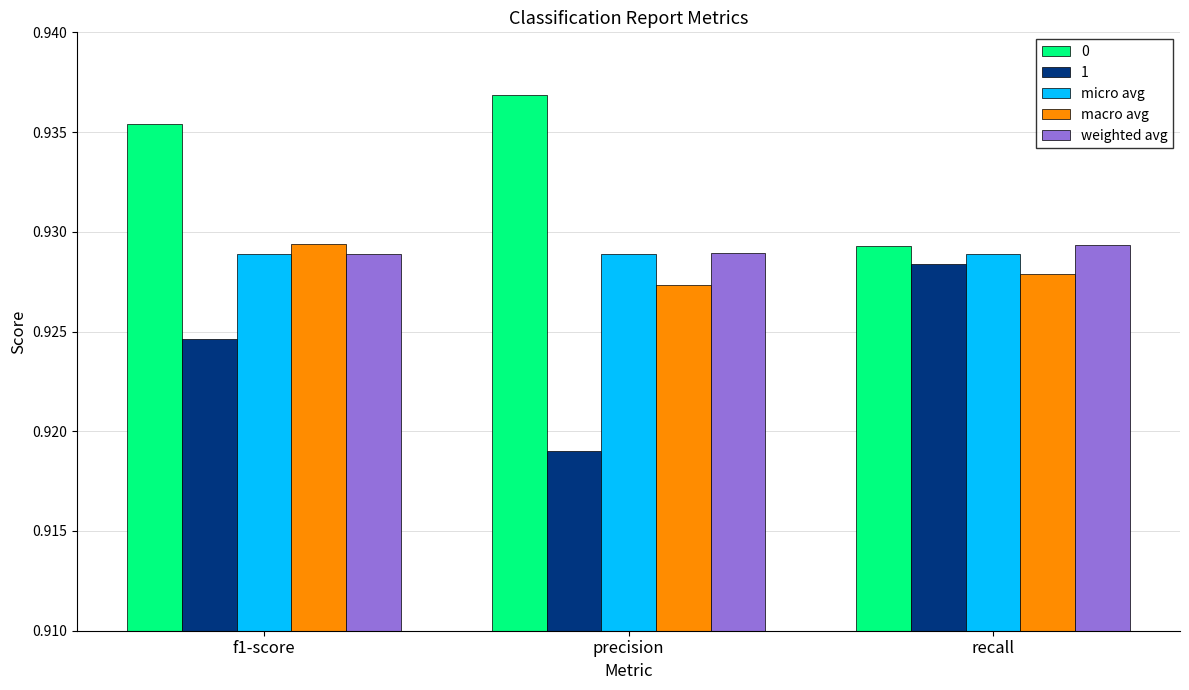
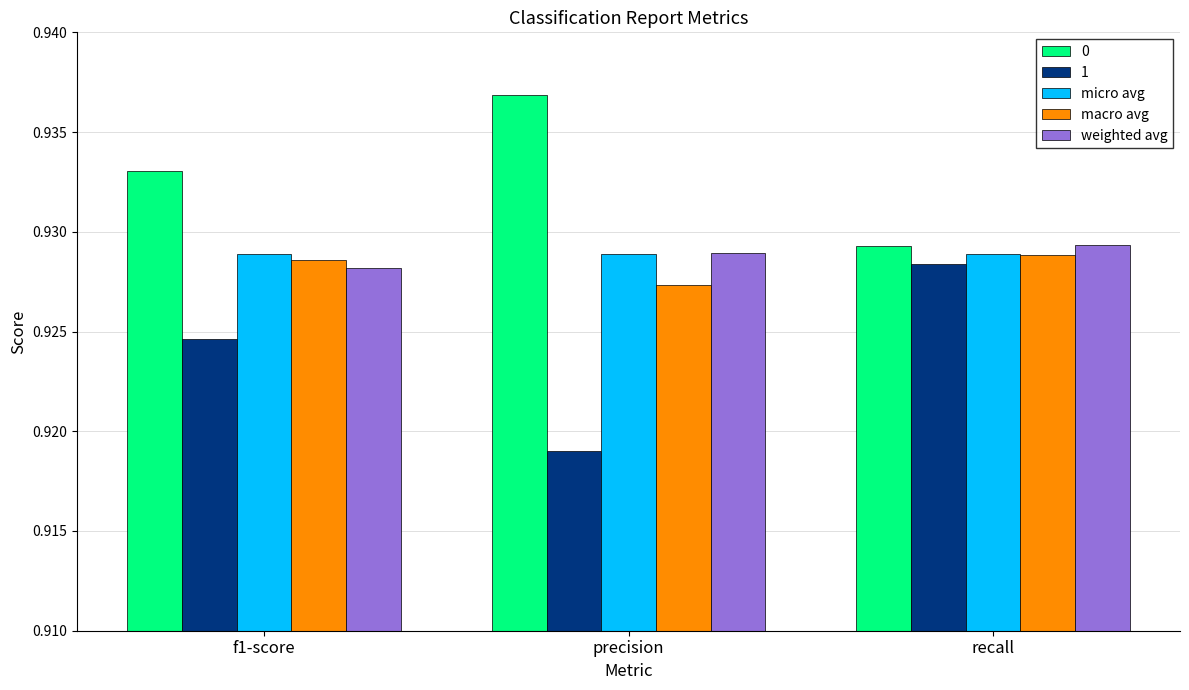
0, f1-score: 0.9354 -> 0.9331
macro avg, f1-score: 0.9294 -> 0.9286
weighted avg, f1-score: 0.9289 -> 0.9282
macro avg, recall: 0.9279 -> 0.9288
